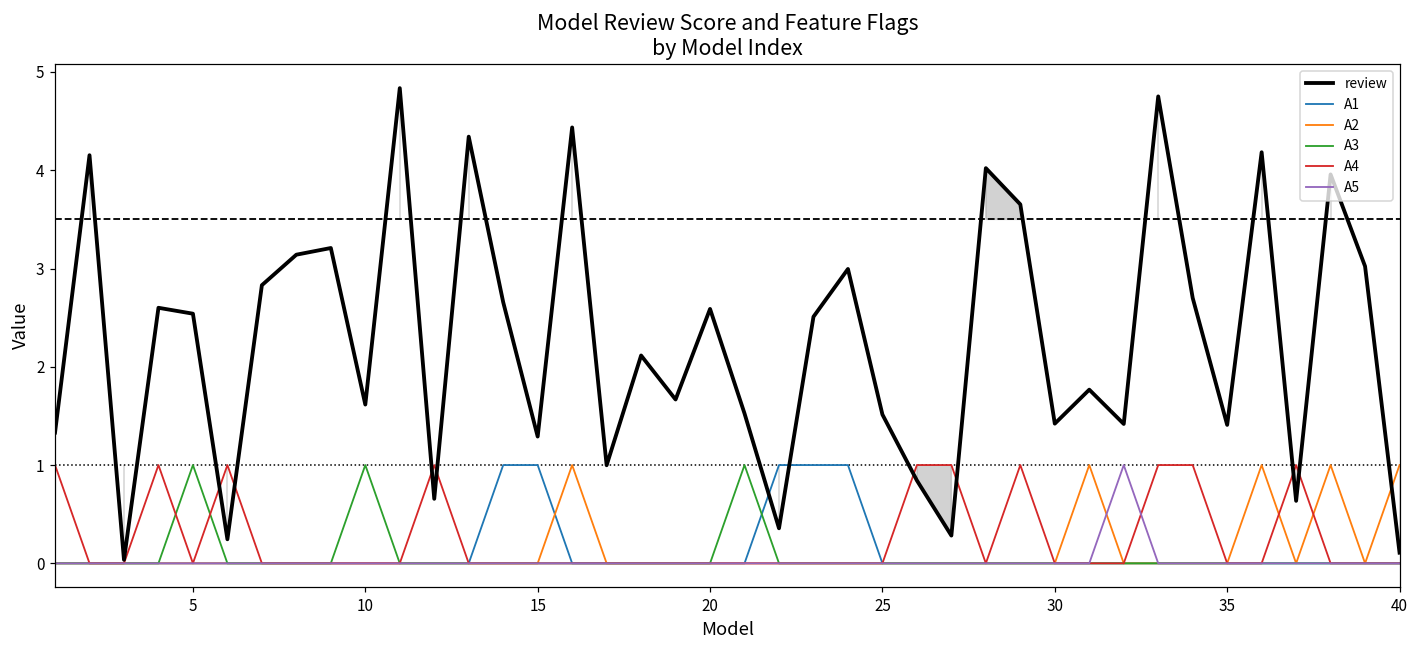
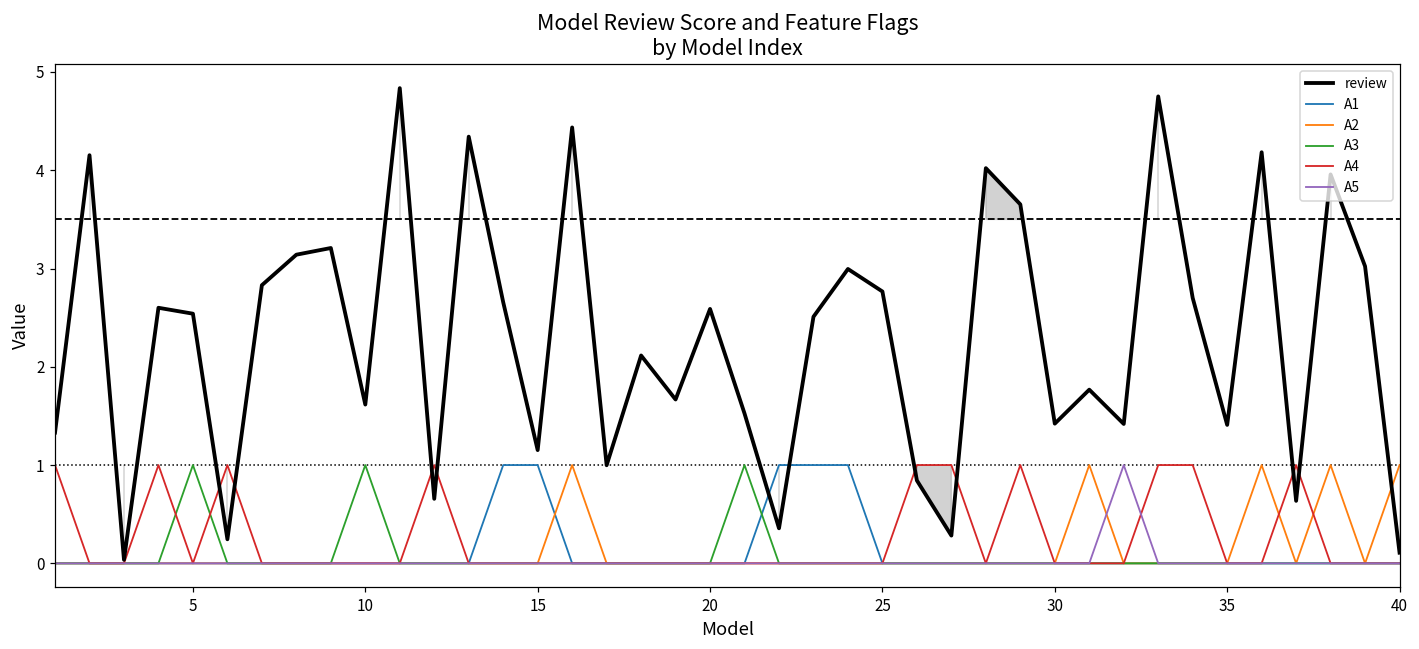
review, 15: 1.3 -> 1.2
review, 25: 1.5 -> 2.8
